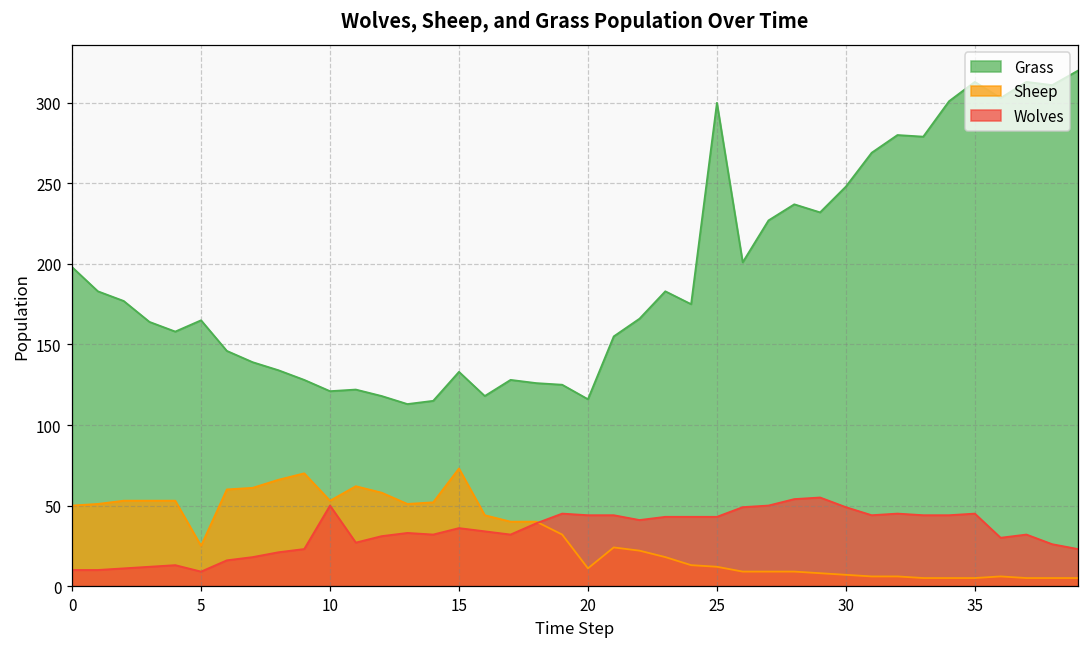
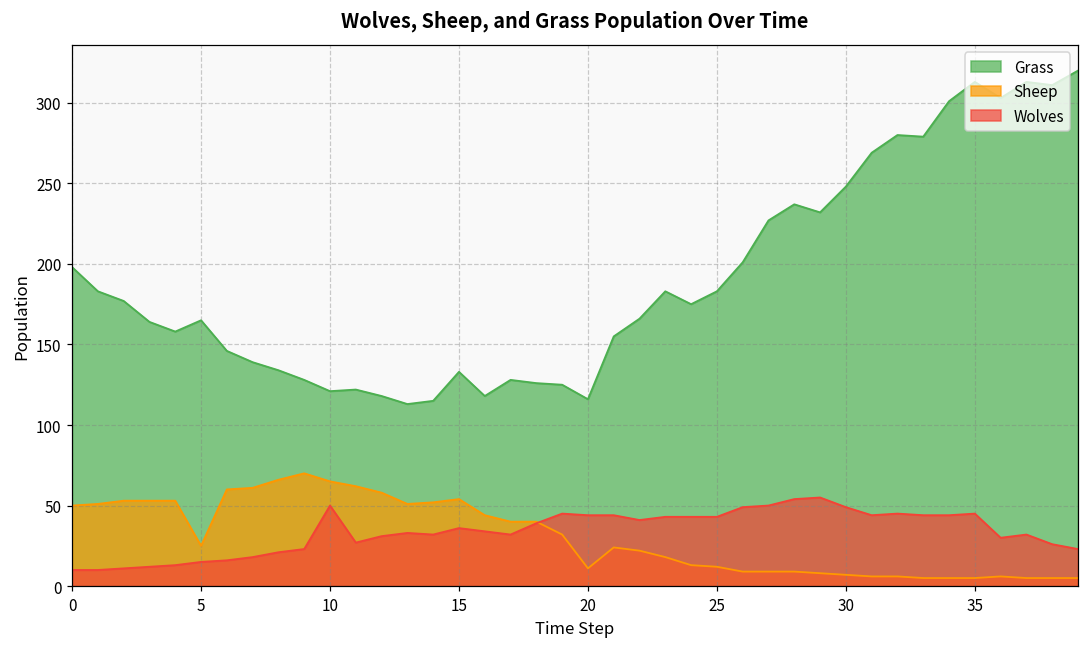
Wolves, 5: 9 -> 15
Sheep, 10: 53 -> 65
Sheep, 15: 73 -> 54
Grass, 25: 300 -> 183
